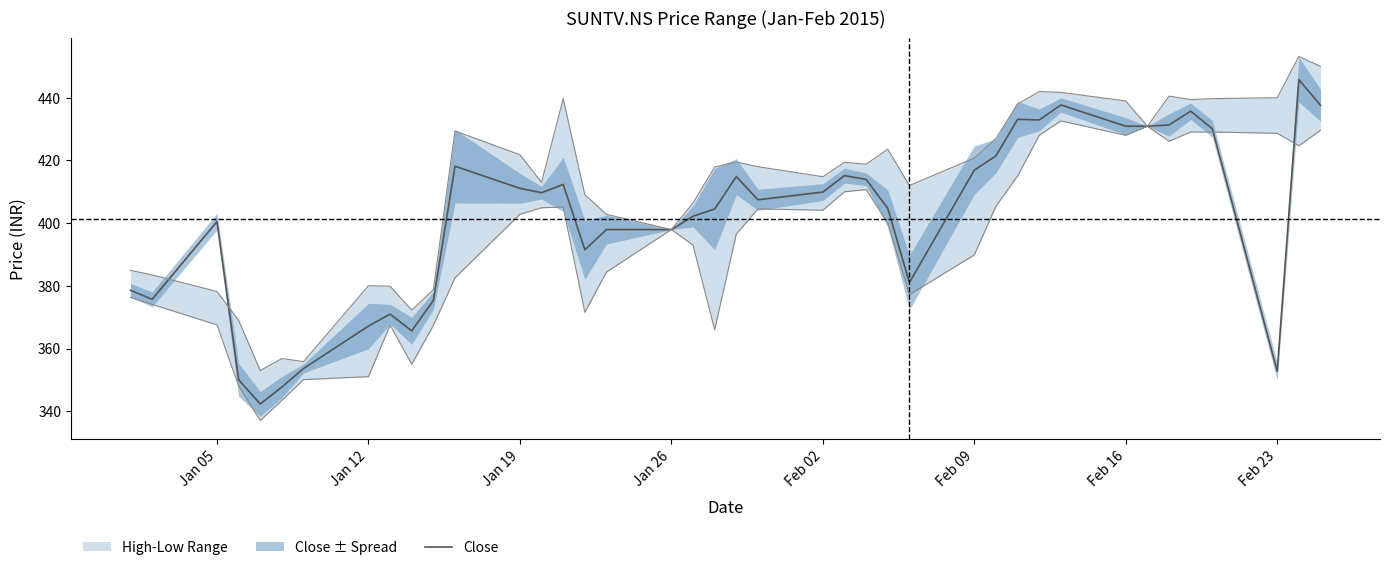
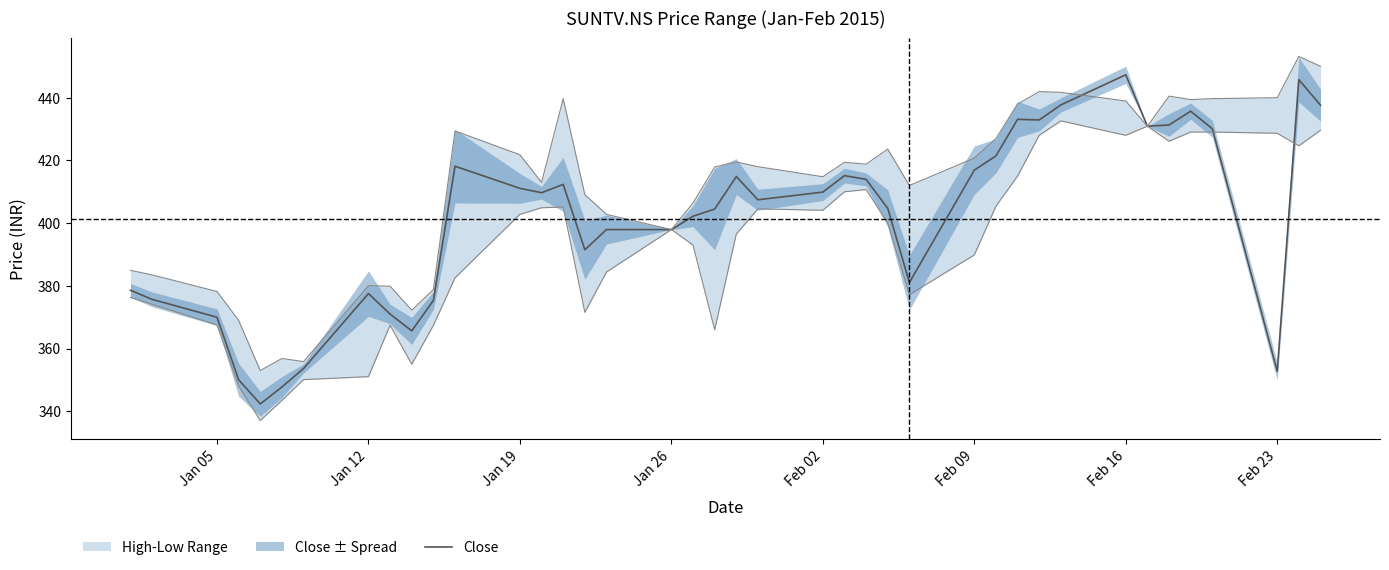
Close, Jan 05: 401 -> 370
Close, Jan 12: 367 -> 378
Close, Feb 16: 431 -> 447
